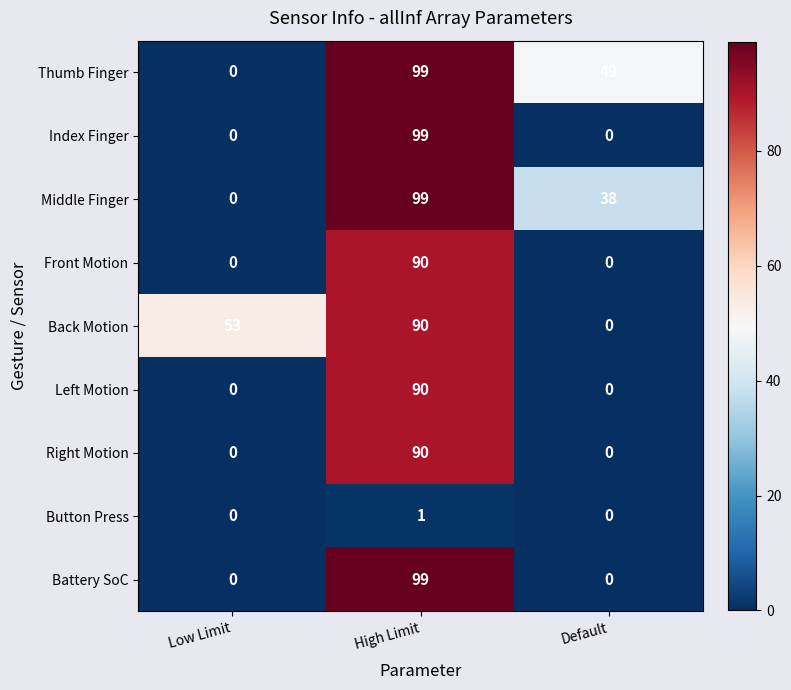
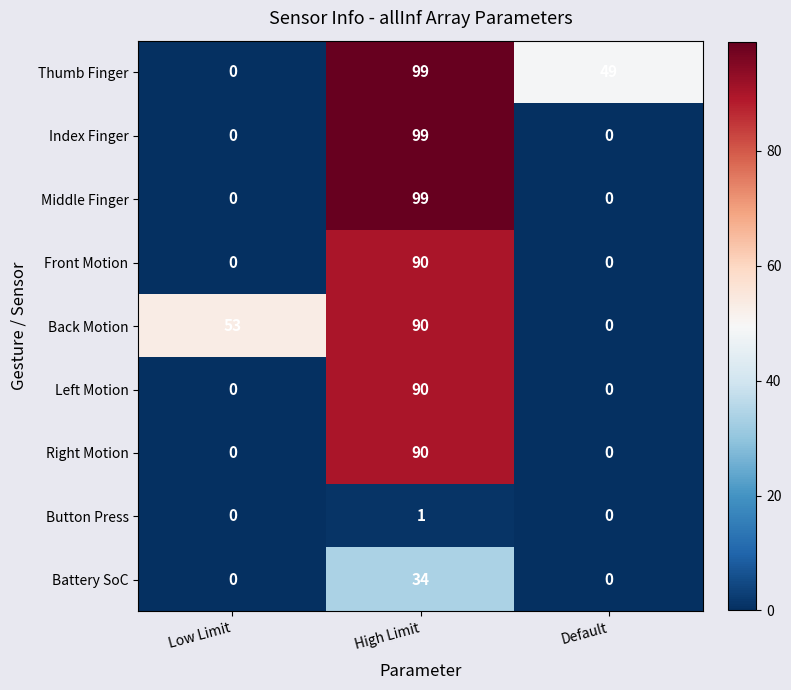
Middle Finger, Default: 38 -> 0
Battery SoC, High Limit: 99 -> 34
